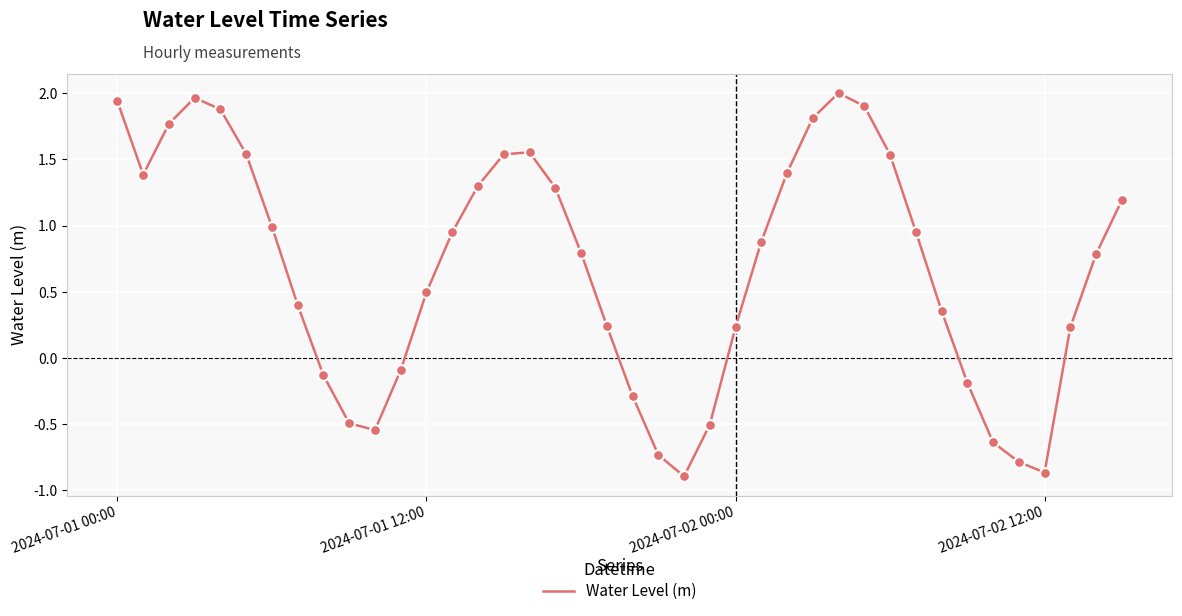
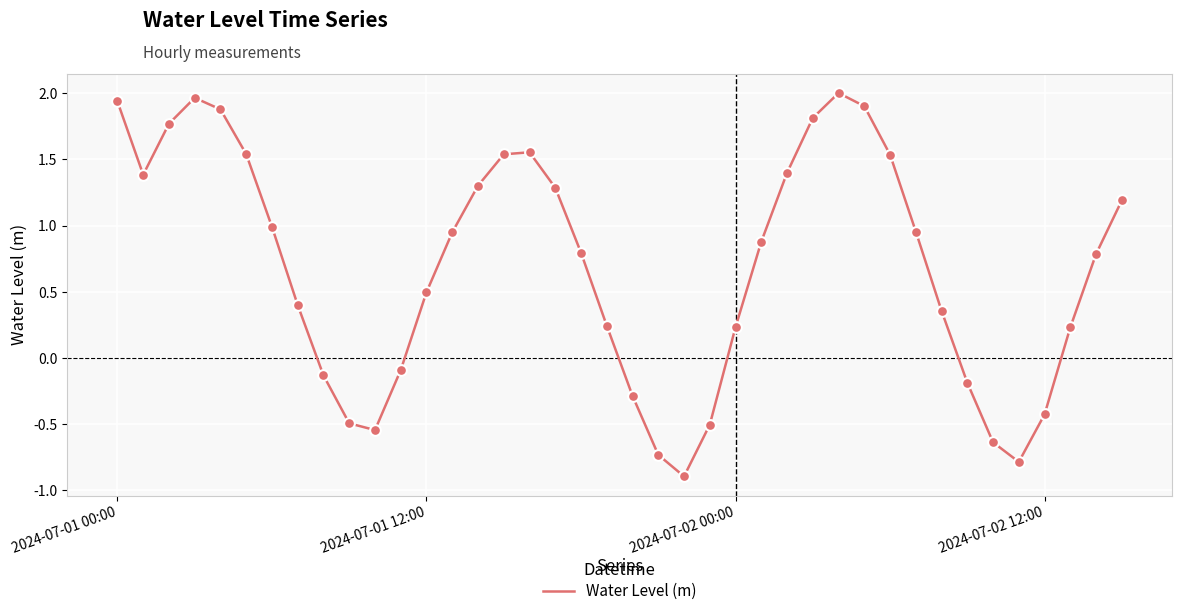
2024-07-02 12:00: -0.86 -> -0.43
